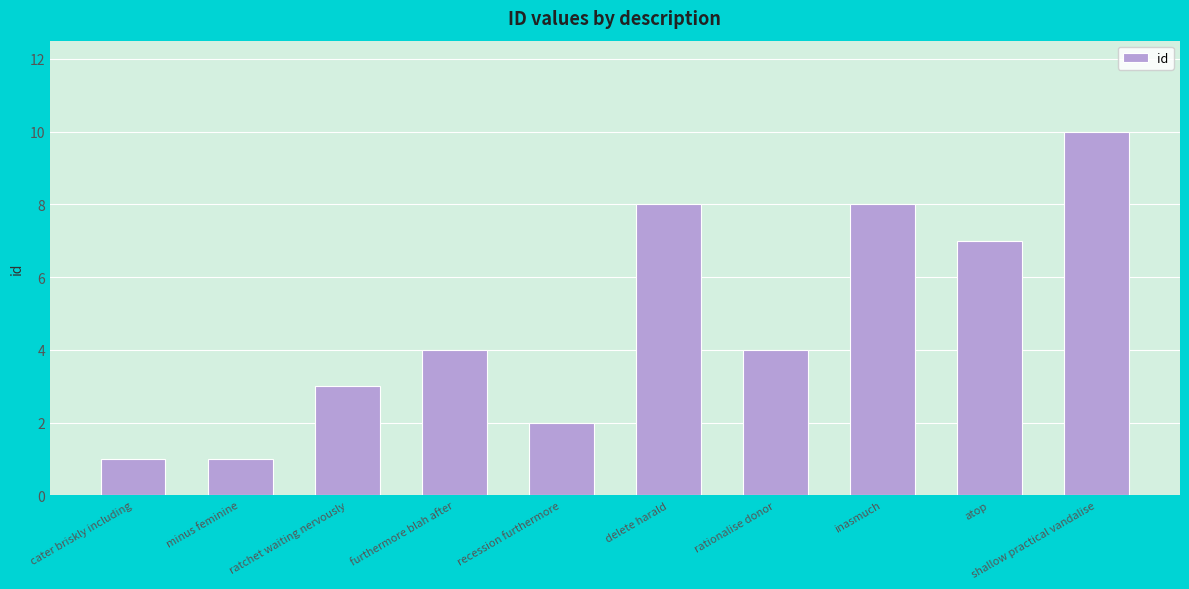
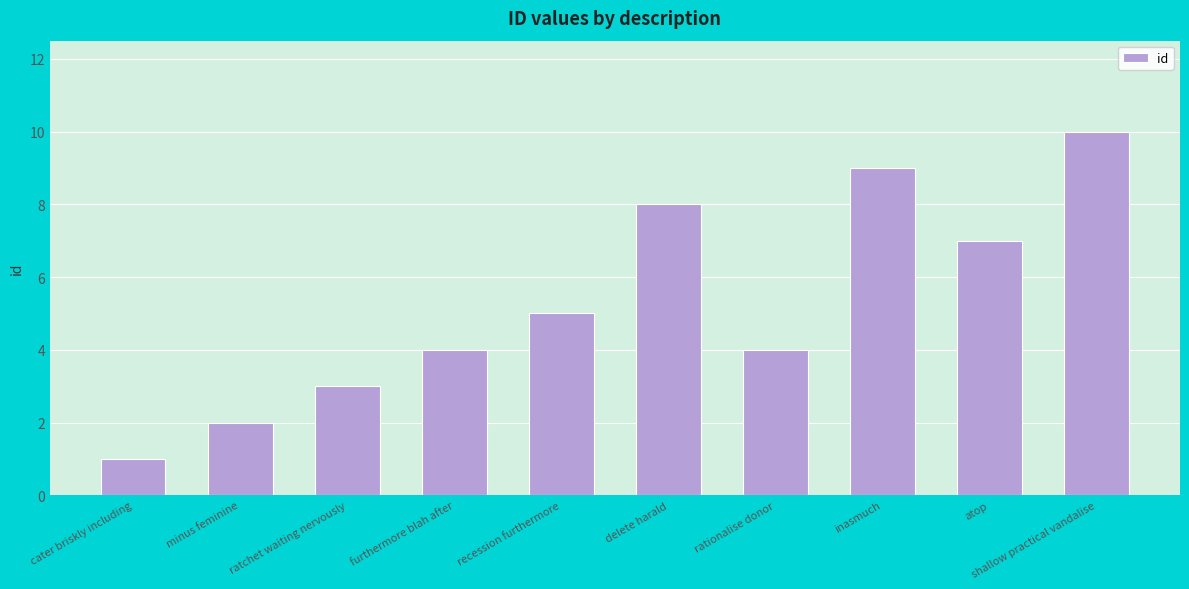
minus feminine: 1 -> 2
recession furthermore: 2 -> 5
inasmuch: 8 -> 9
